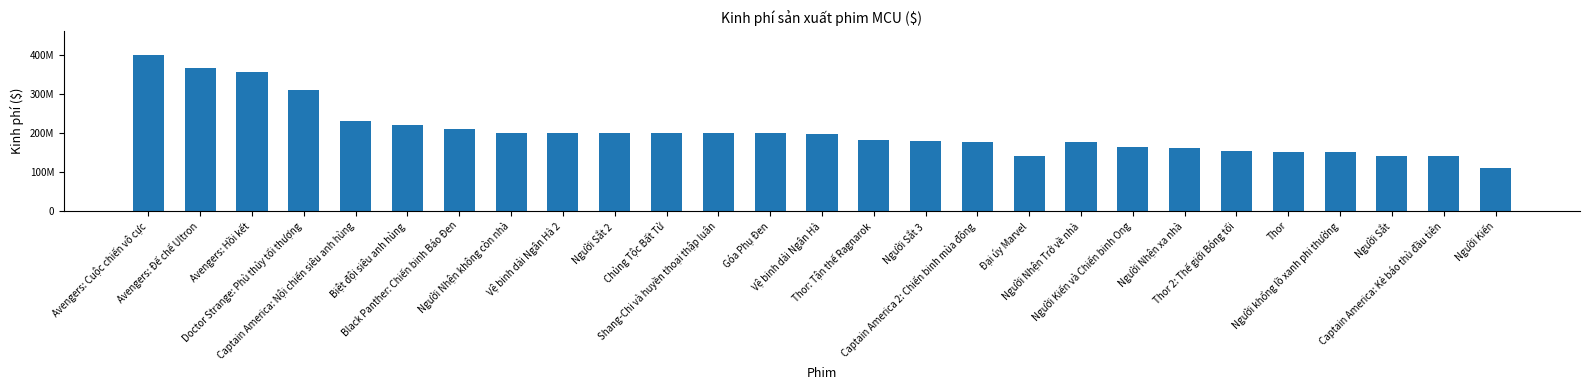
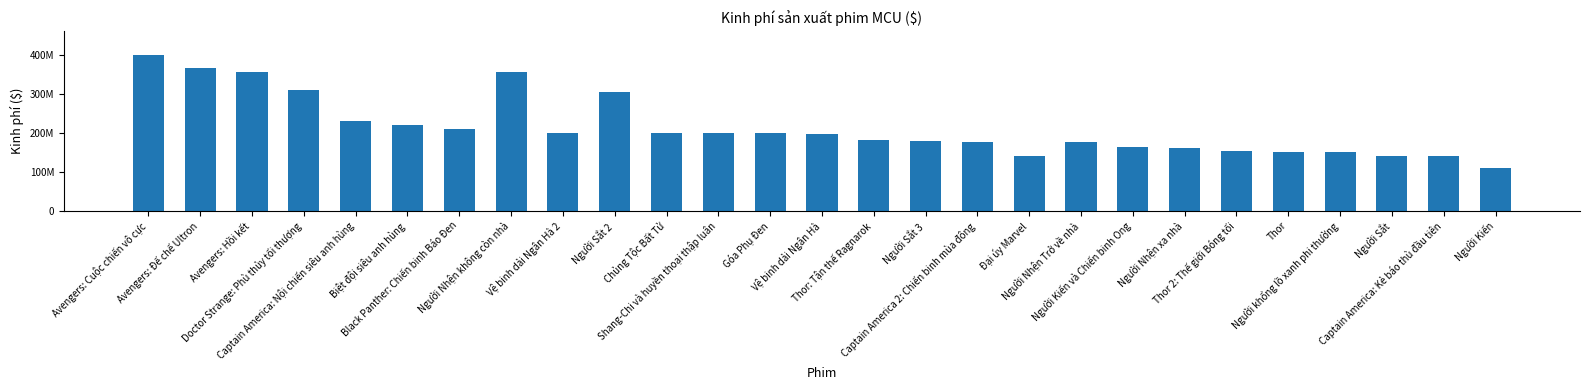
Người Nhện không còn nhà: 200000000 -> 360000000
Người Sắt 2: 200000000 -> 300000000
